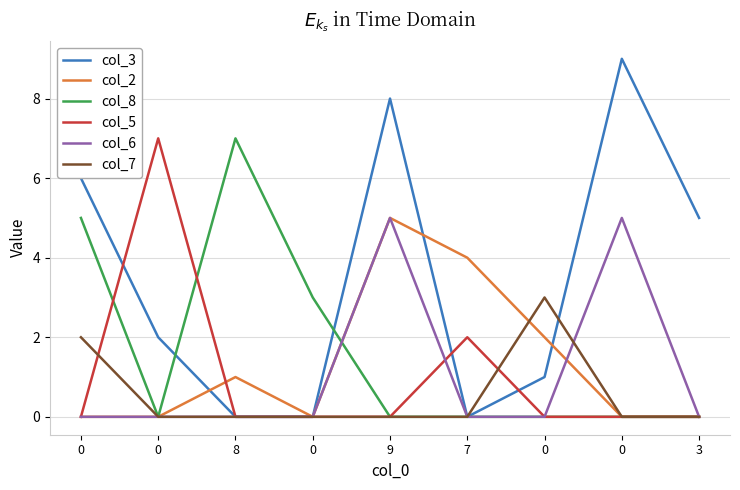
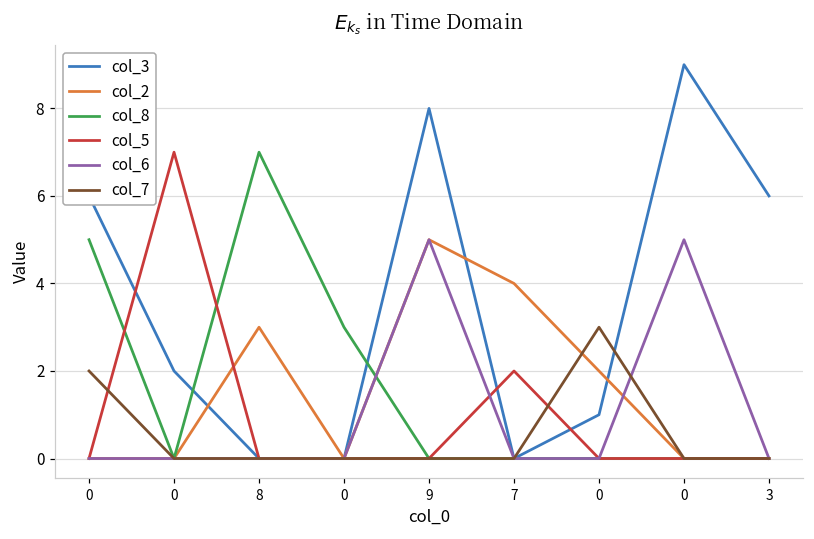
col_2, 8: 1 -> 3
col_3, 3: 5 -> 6
